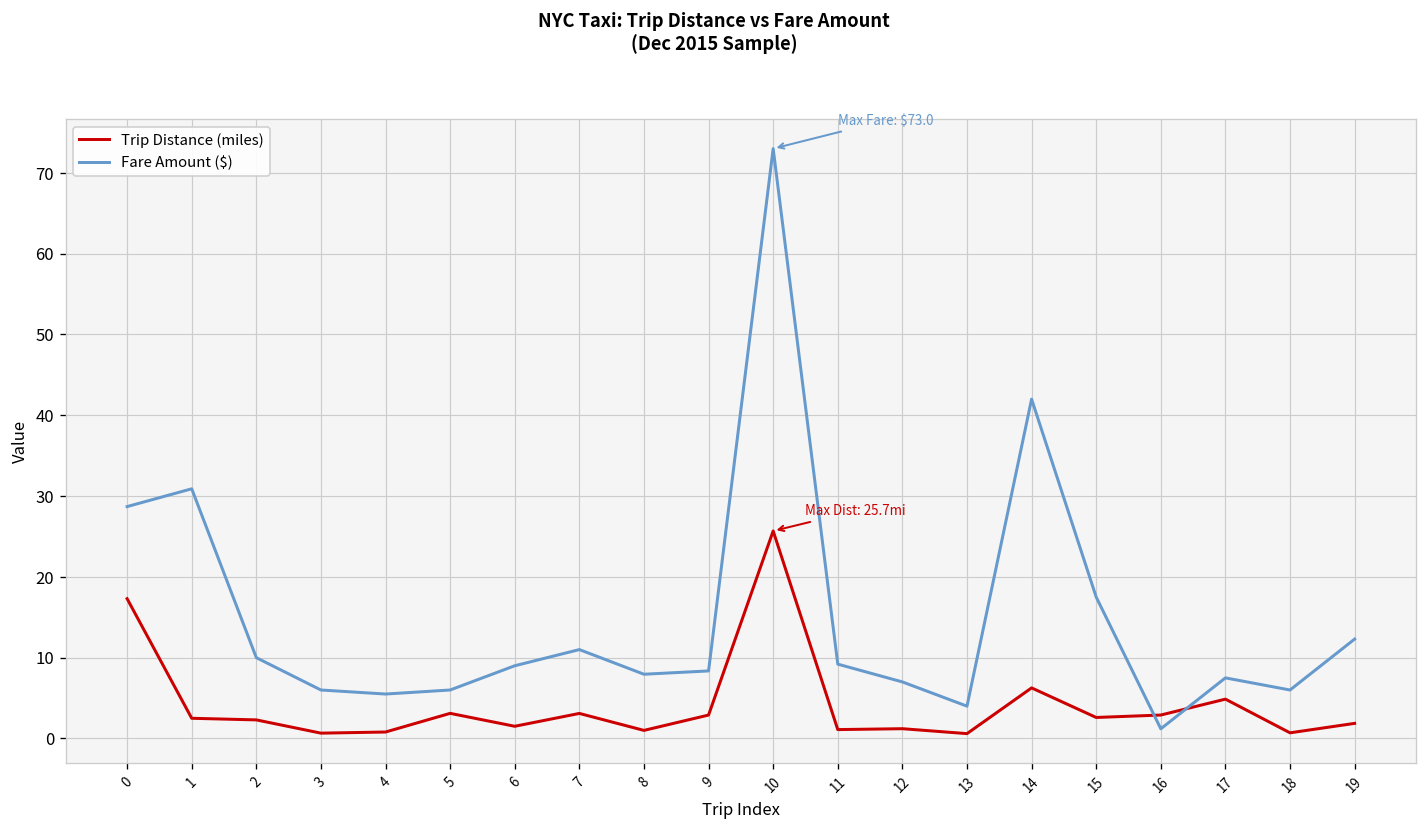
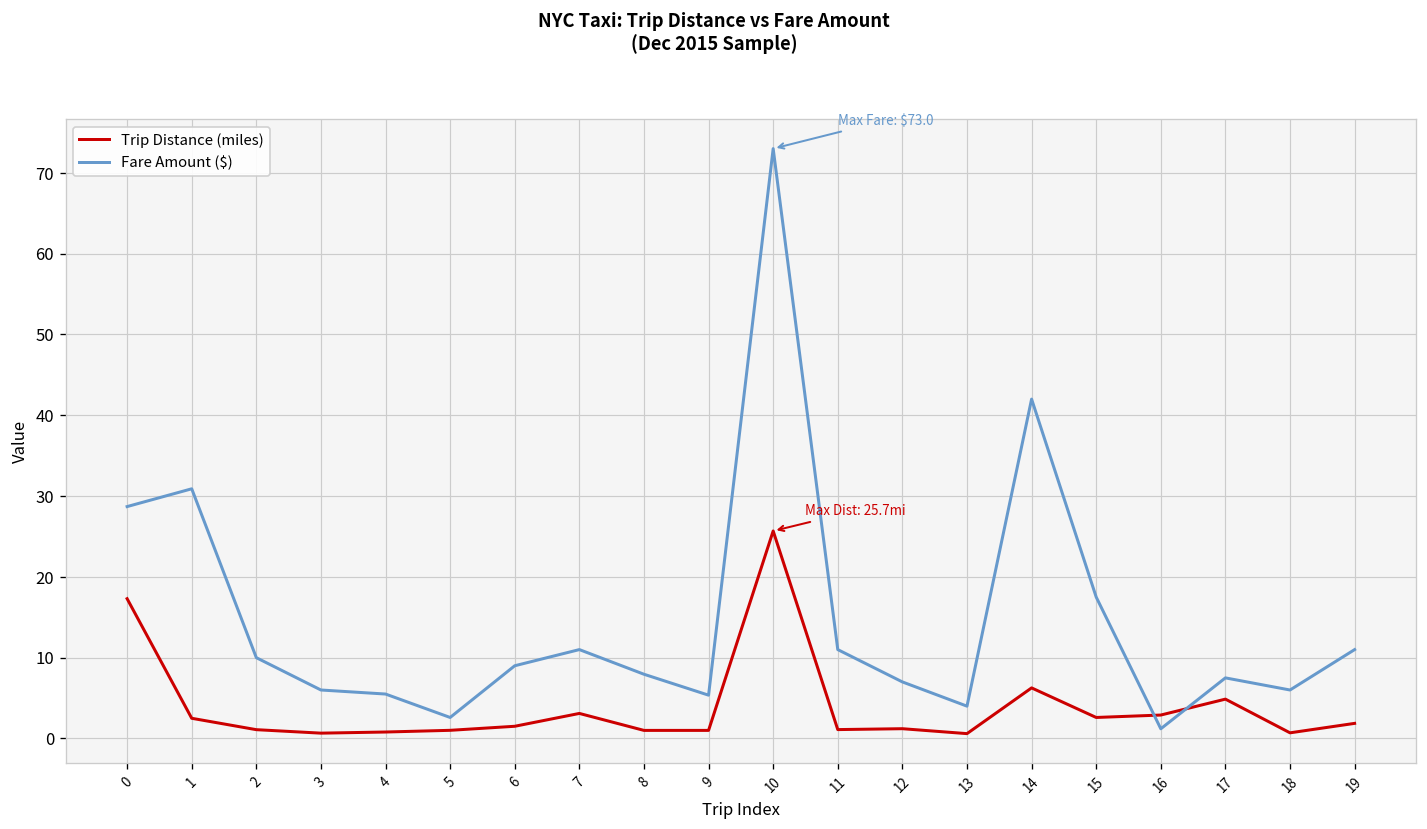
Trip Distance (miles), 2: 2 -> 1
Trip Distance (miles), 5: 3 -> 1
Fare Amount ($), 5: 6 -> 3
Trip Distance (miles), 9: 3 -> 1
Fare Amount ($), 9: 8 -> 5
Fare Amount ($), 11: 9 -> 11
Fare Amount ($), 19: 12 -> 11
